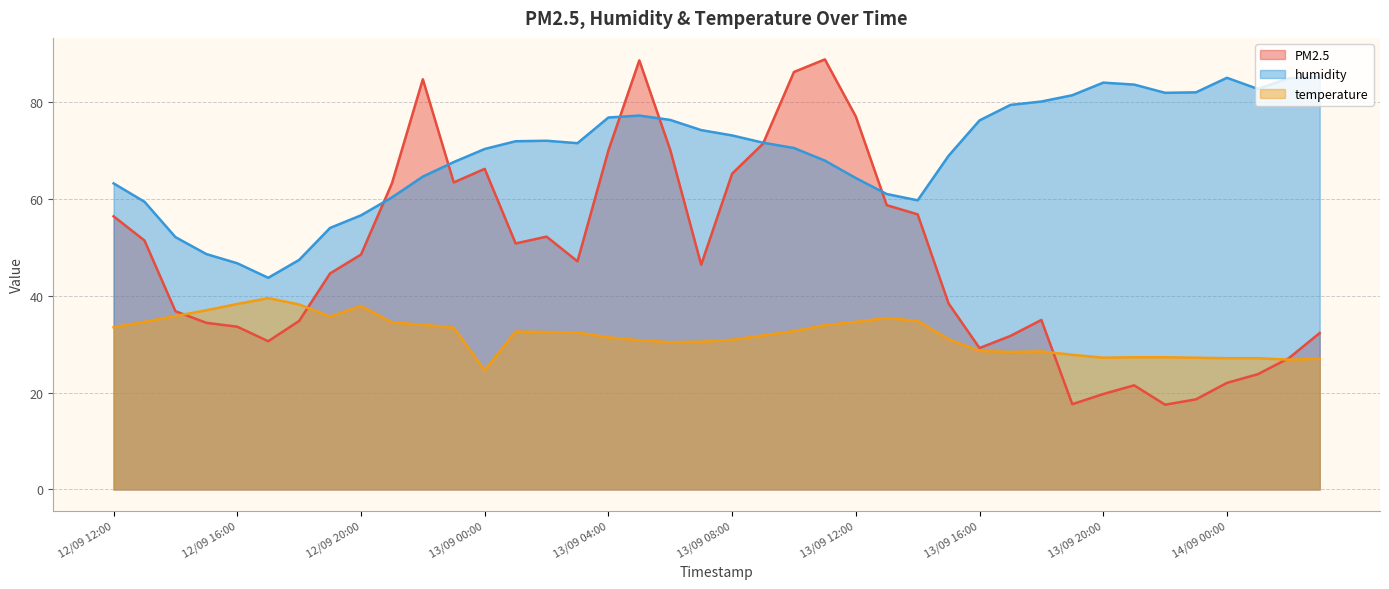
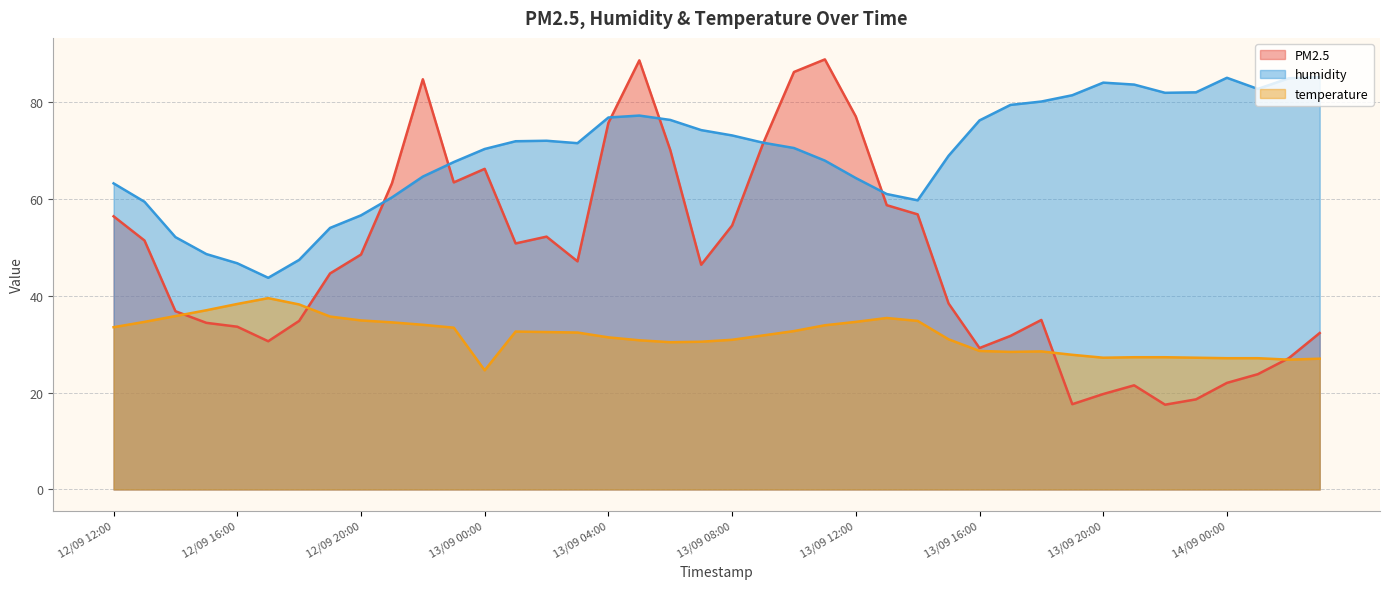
temperature, 12/09 20:00: 38 -> 35
PM2.5, 13/09 04:00: 70 -> 76
PM2.5, 13/09 08:00: 65 -> 55
